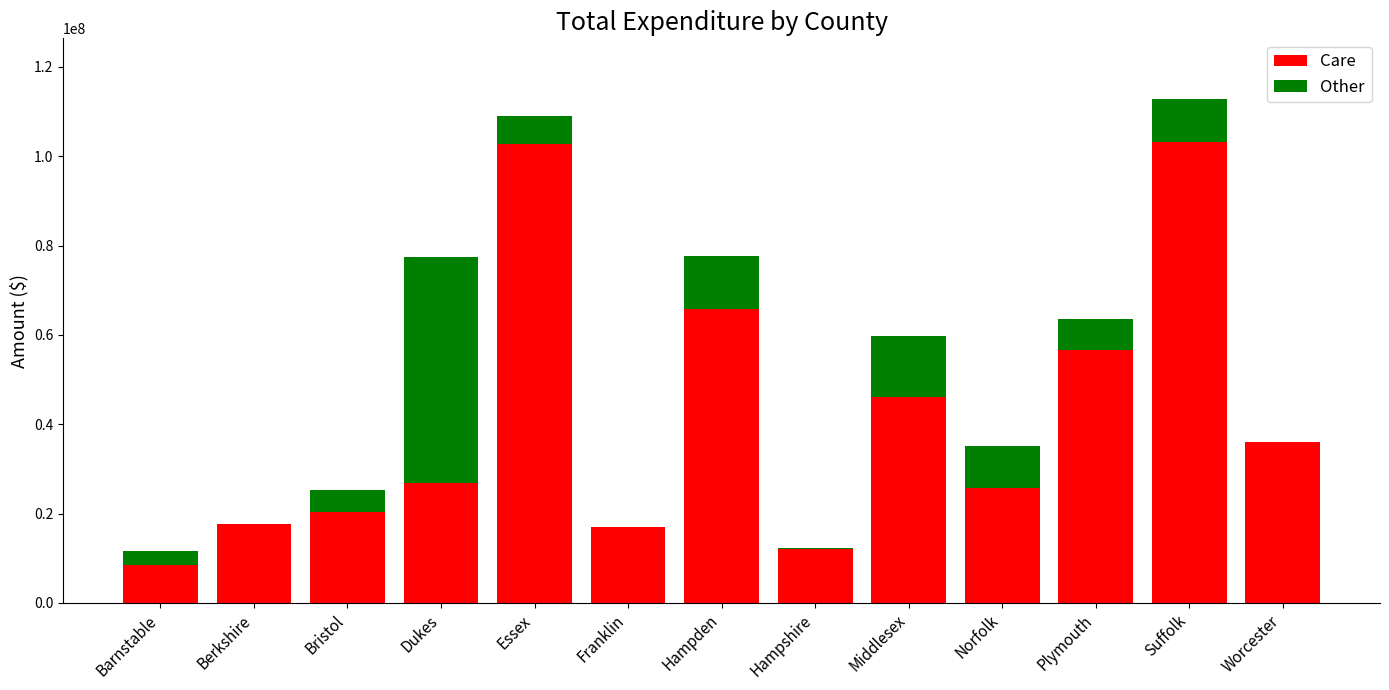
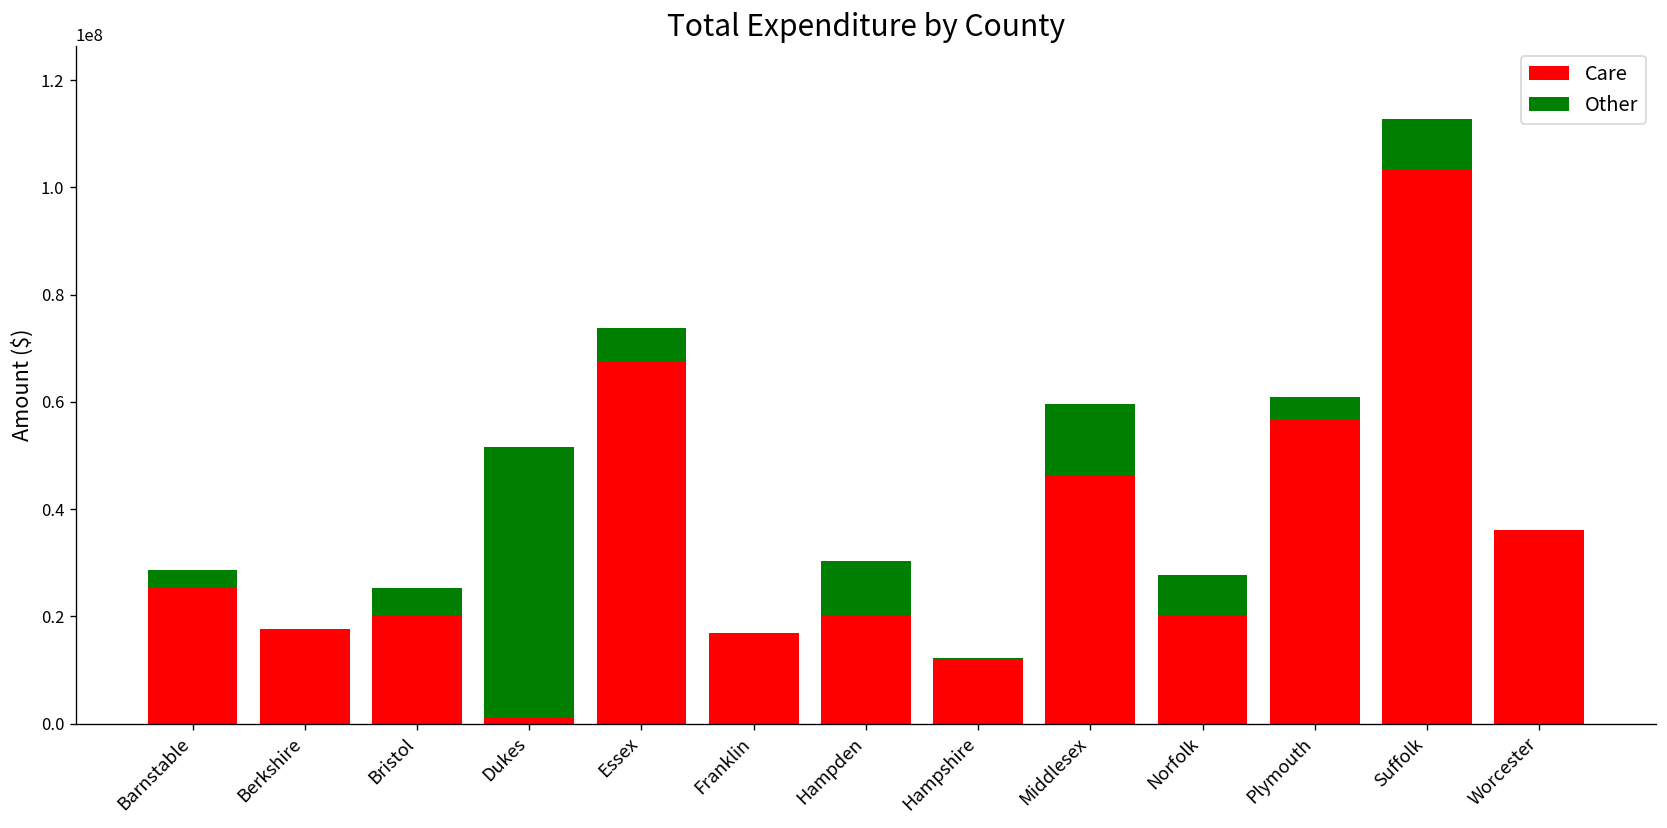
Care, Barnstable: 9000000 -> 26000000
Care, Dukes: 27000000 -> 1000000
Care, Essex: 103000000 -> 68000000
Care, Hampden: 66000000 -> 20000000
Other, Hampden: 12000000 -> 10000000
Care, Norfolk: 26000000 -> 20000000
Other, Norfolk: 10000000 -> 8000000
Other, Plymouth: 7000000 -> 4000000
